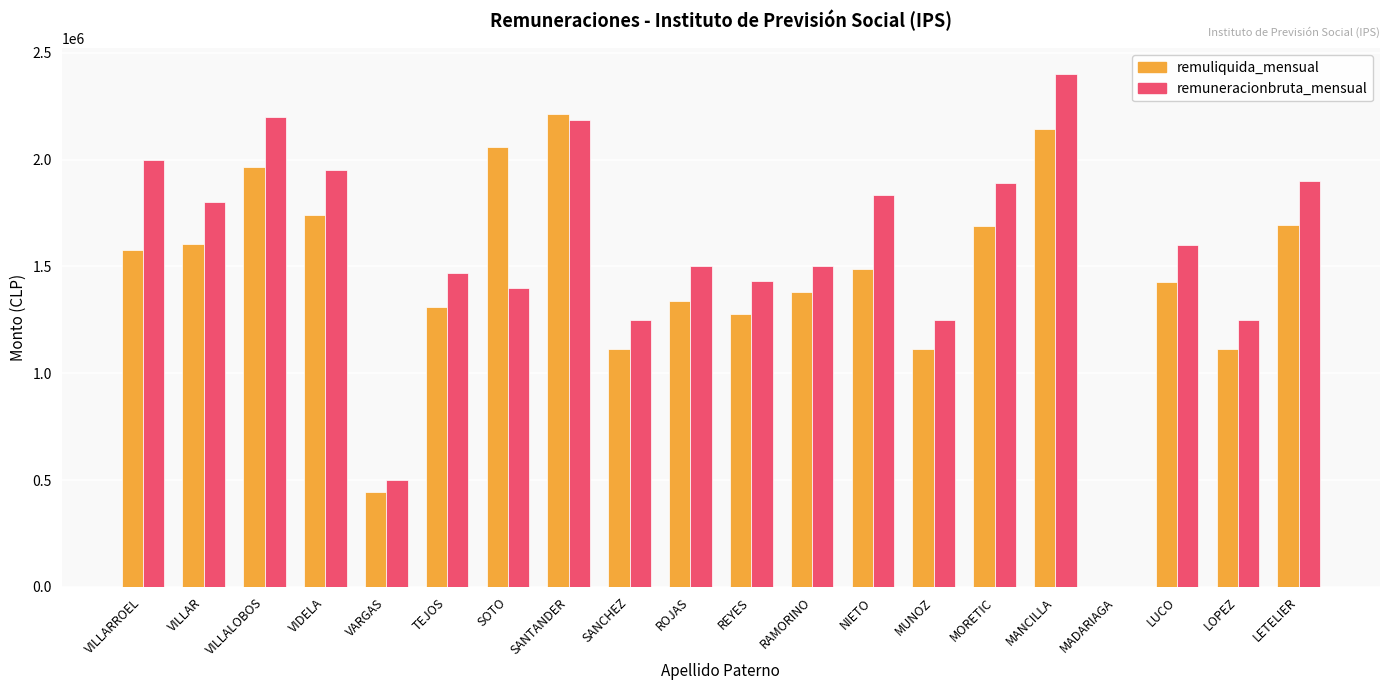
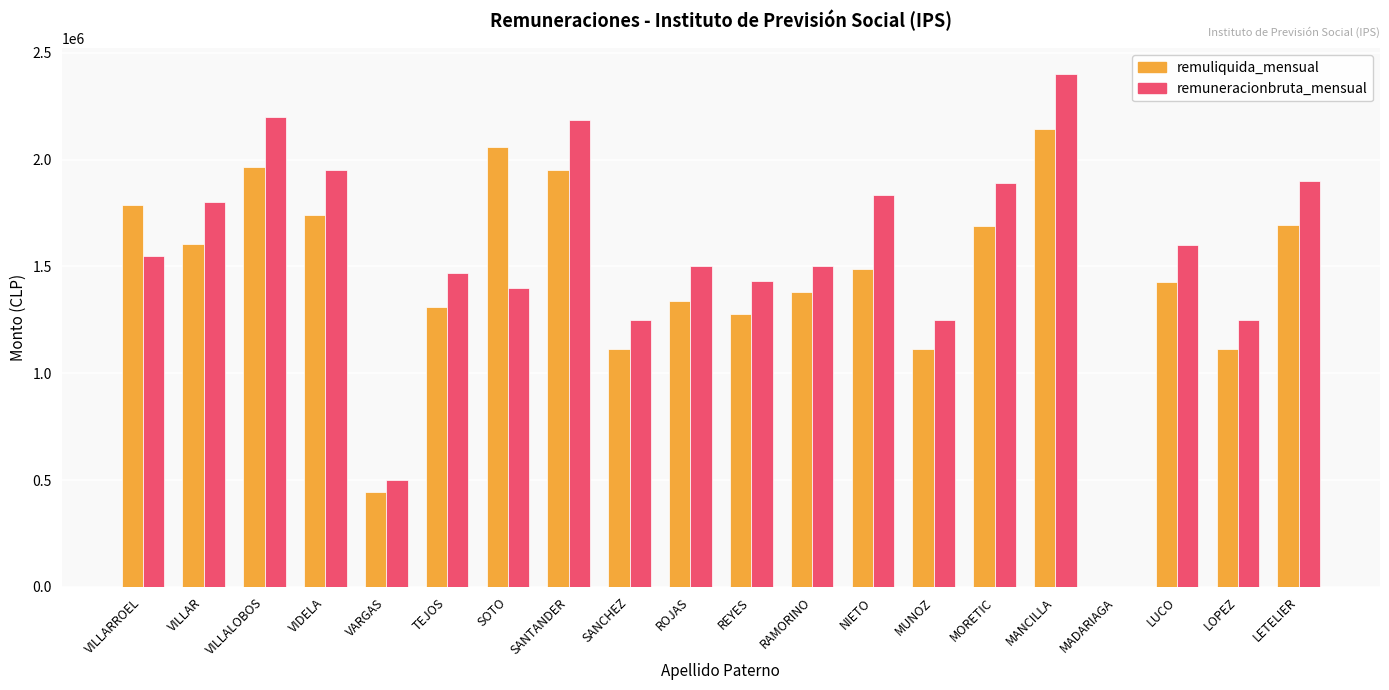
remuliquida_mensual, VILLARROEL: 1580000 -> 1790000
remuneracionbruta_mensual, VILLARROEL: 2000000 -> 1550000
remuliquida_mensual, SANTANDER: 2210000 -> 1950000
